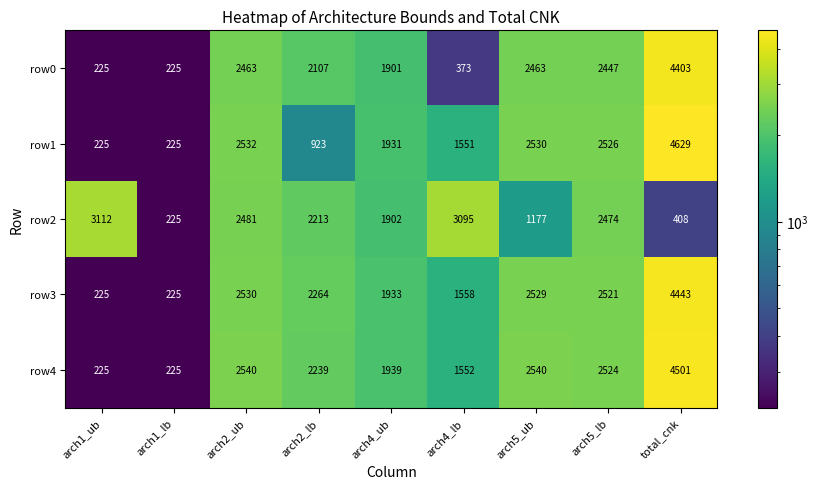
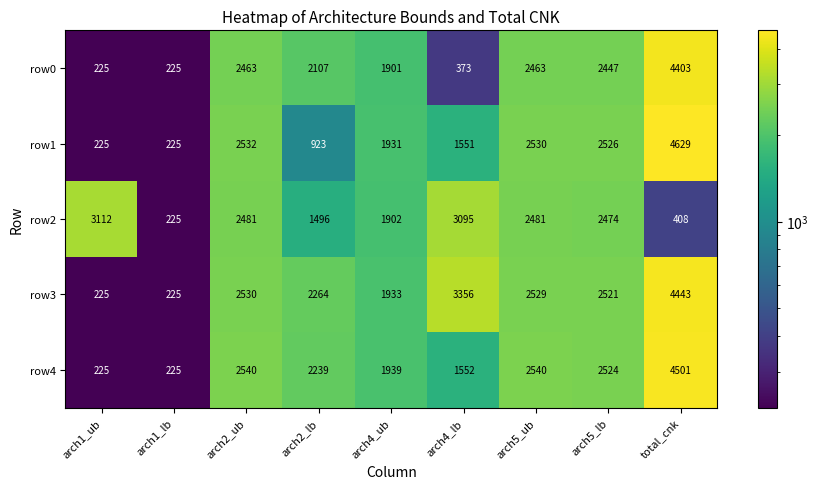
row2, arch2_lb: 2213 -> 1496
row2, arch5_ub: 1177 -> 2481
row3, arch4_lb: 1558 -> 3356
